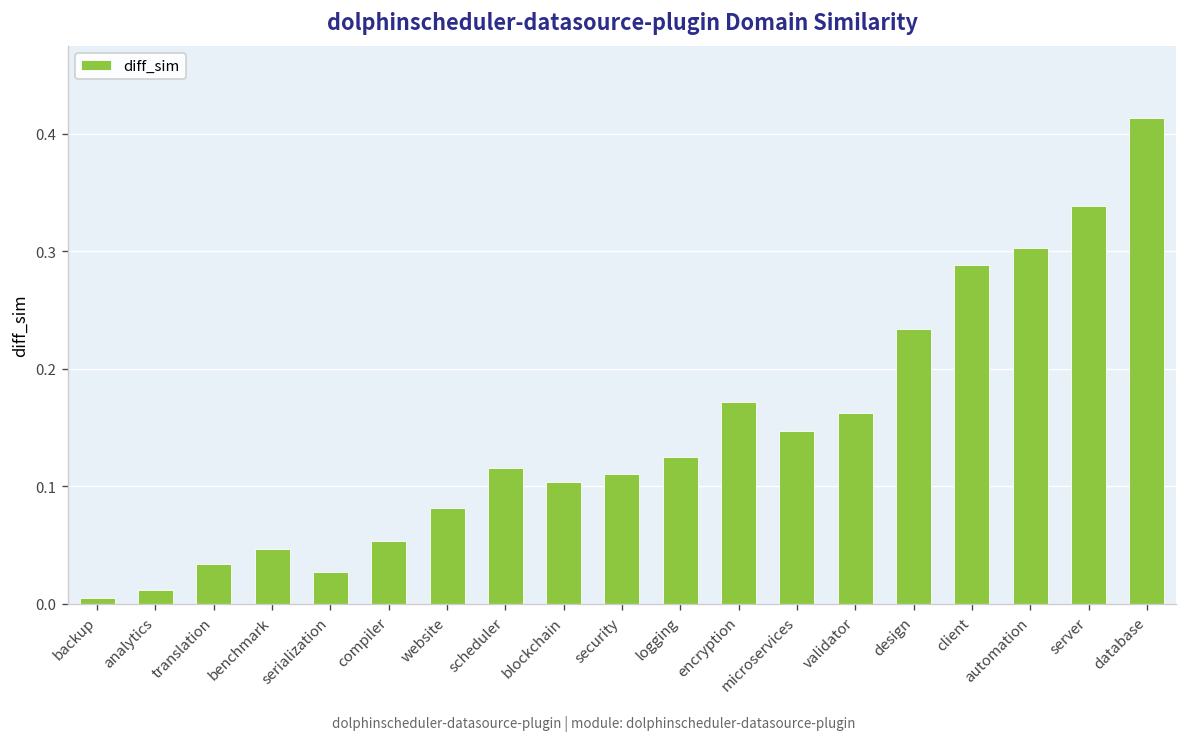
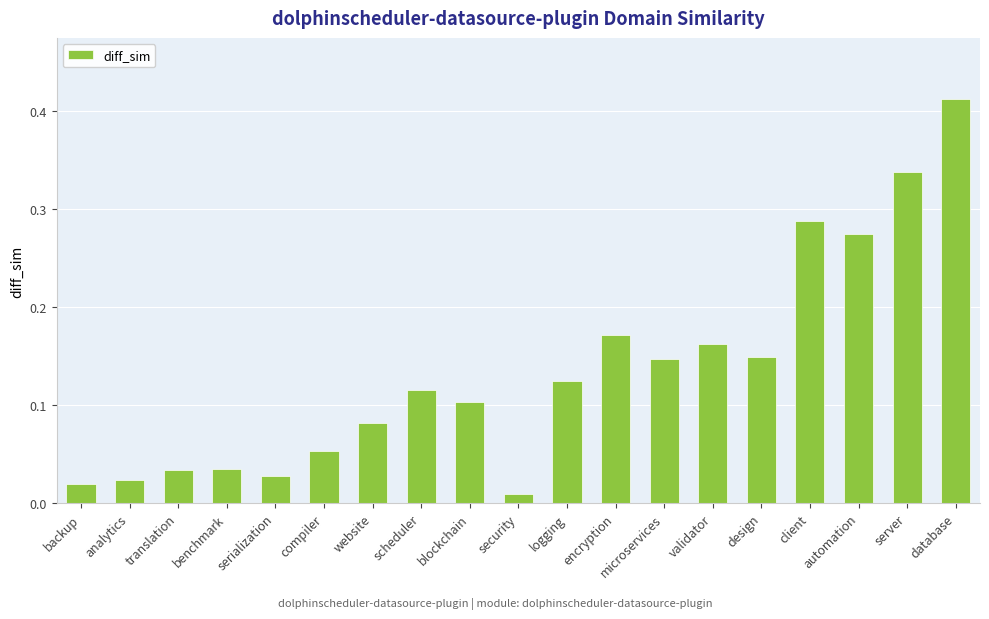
backup: 0.00 -> 0.02
analytics: 0.01 -> 0.02
benchmark: 0.05 -> 0.03
security: 0.11 -> 0.01
design: 0.23 -> 0.15
automation: 0.30 -> 0.27
